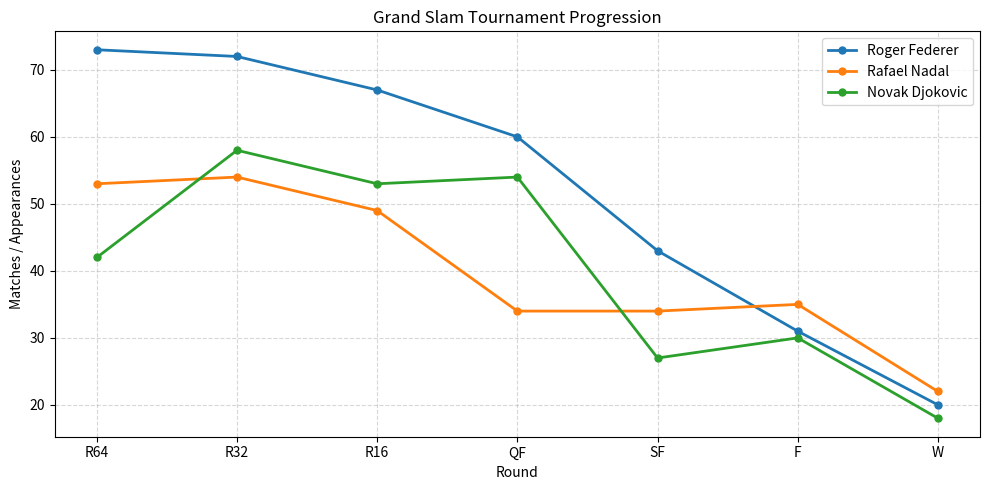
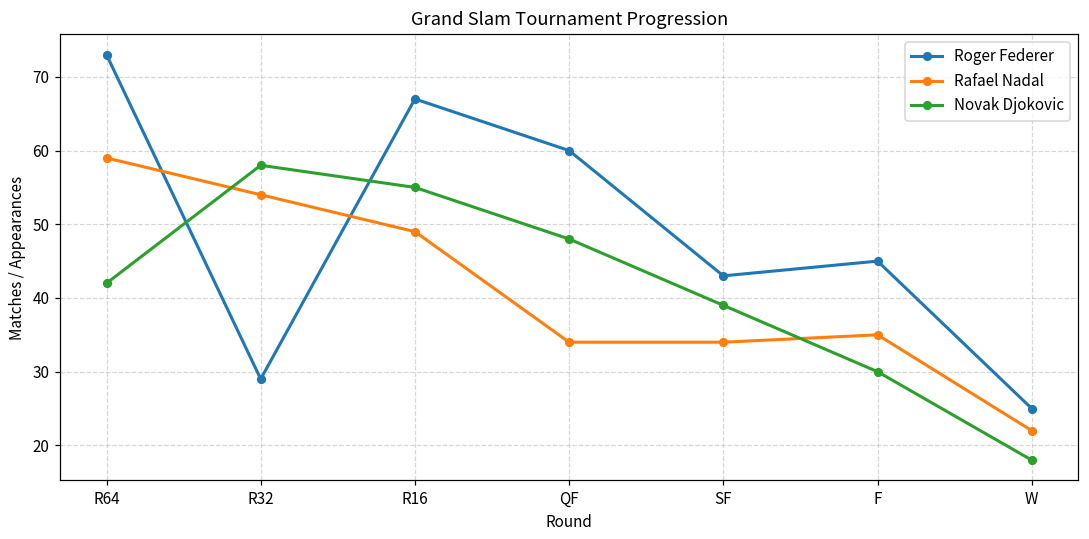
Rafael Nadal, R64: 53 -> 59
Roger Federer, R32: 72 -> 29
Novak Djokovic, R16: 53 -> 55
Novak Djokovic, QF: 54 -> 48
Novak Djokovic, SF: 27 -> 39
Roger Federer, F: 31 -> 45
Roger Federer, W: 20 -> 25
